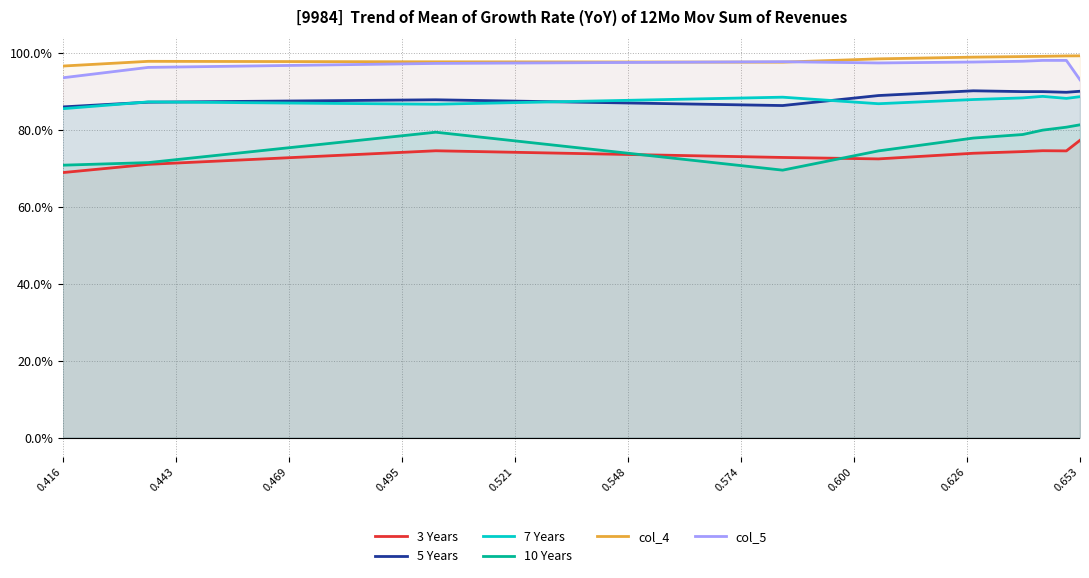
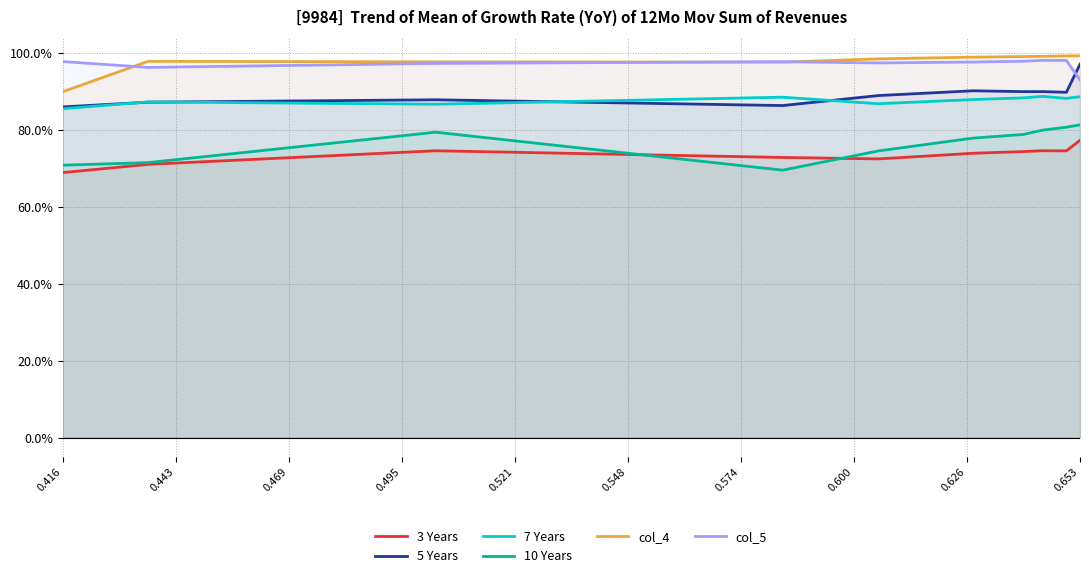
col_4, 0.416: 97% -> 90%
col_5, 0.416: 94% -> 98%
5 Years, 0.653: 90% -> 97%
